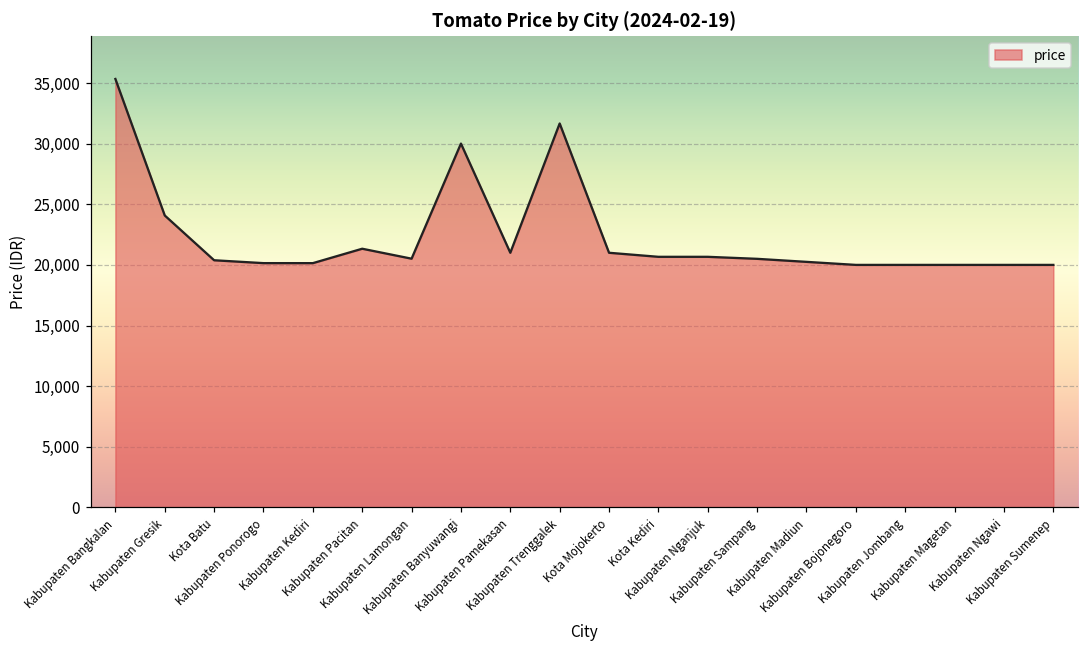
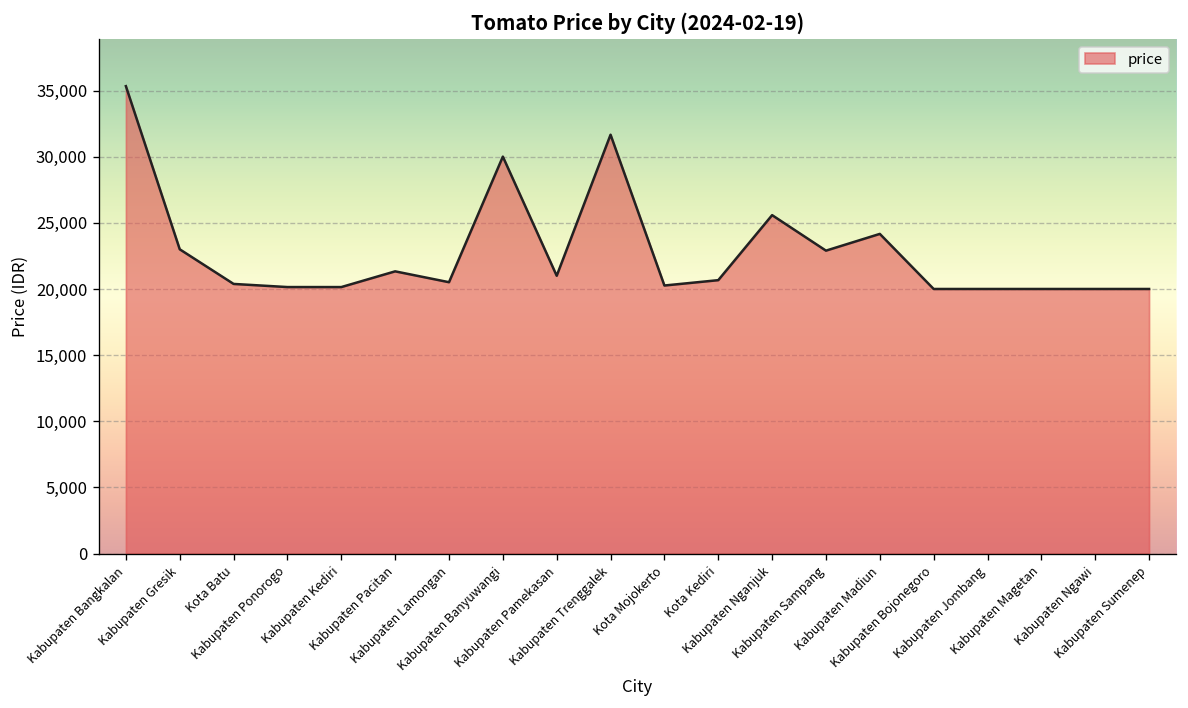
Kabupaten Gresik: 24,100 -> 23,000
Kota Mojokerto: 21,000 -> 20,300
Kabupaten Nganjuk: 20,700 -> 25,600
Kabupaten Sampang: 20,500 -> 22,900
Kabupaten Madiun: 20,300 -> 24,200
